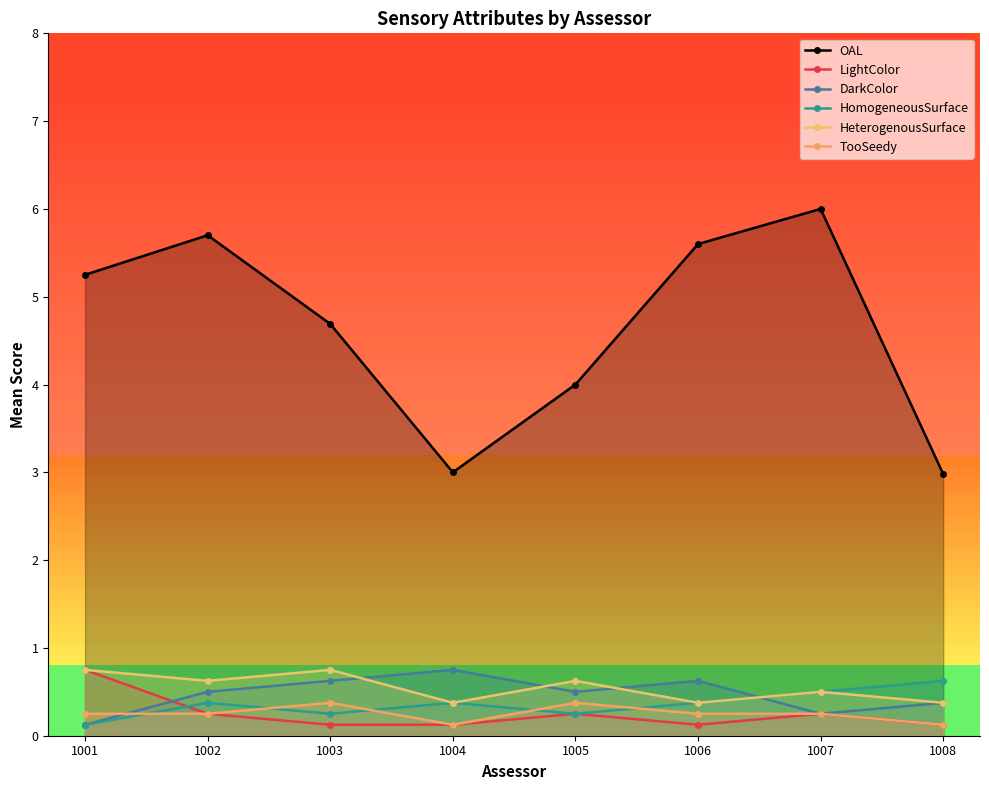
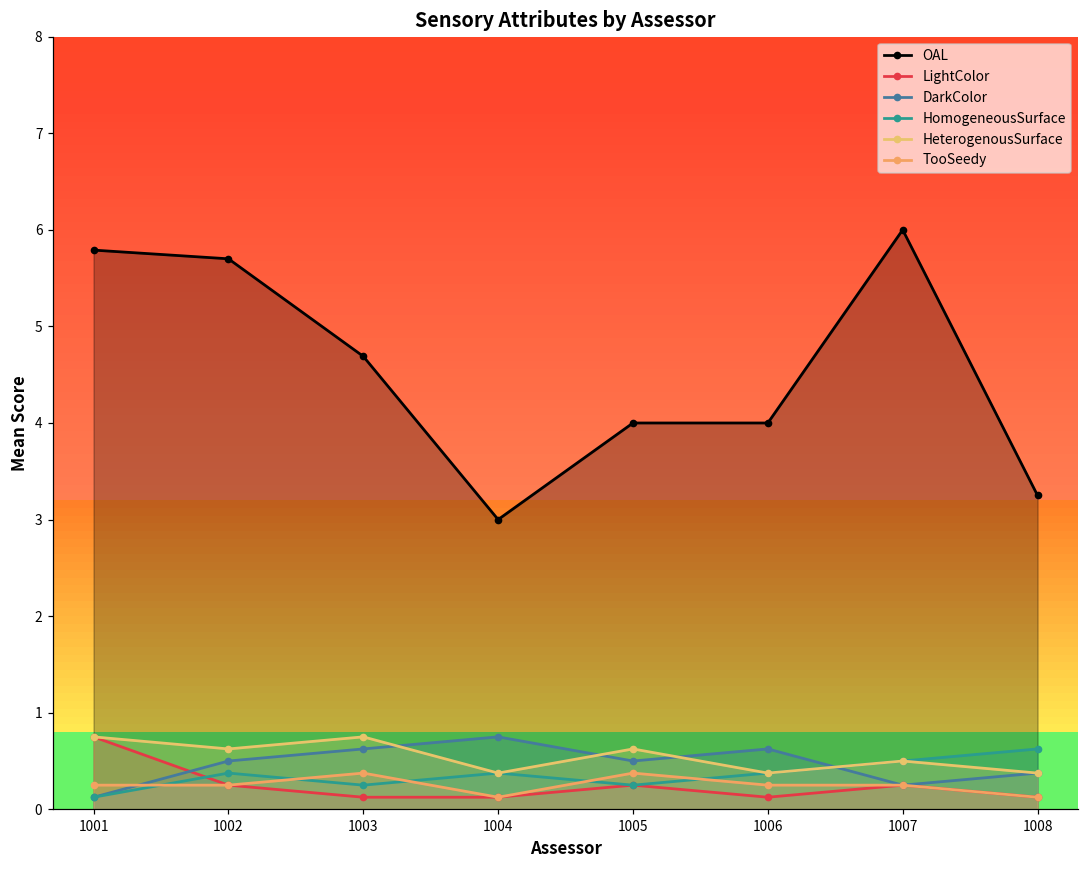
OAL, 1001: 5.3 -> 5.8
OAL, 1006: 5.6 -> 4.0
OAL, 1008: 3.0 -> 3.3
